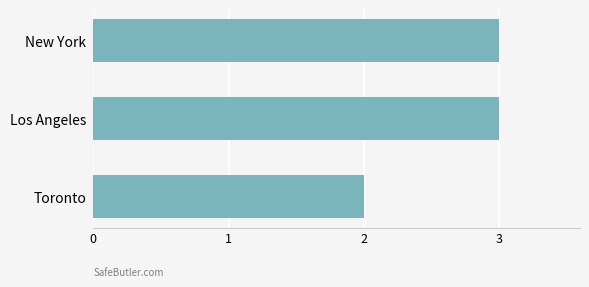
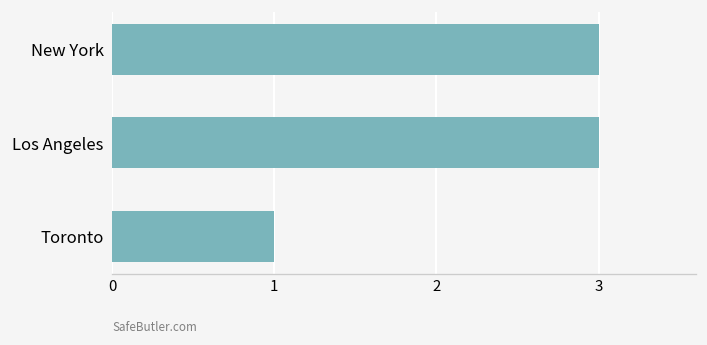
Toronto: 2 -> 1
